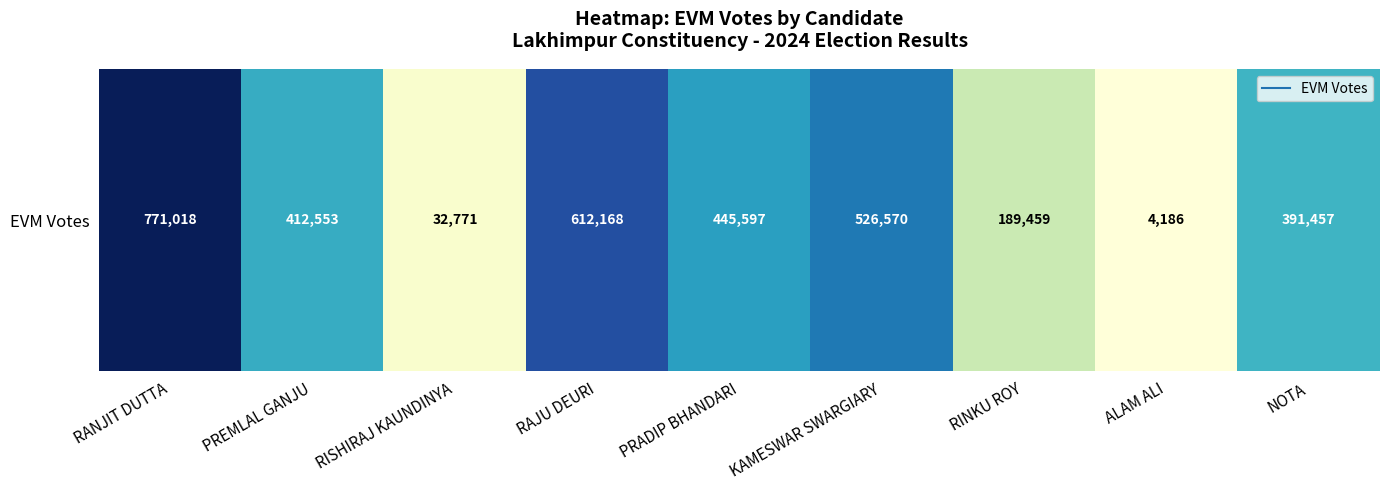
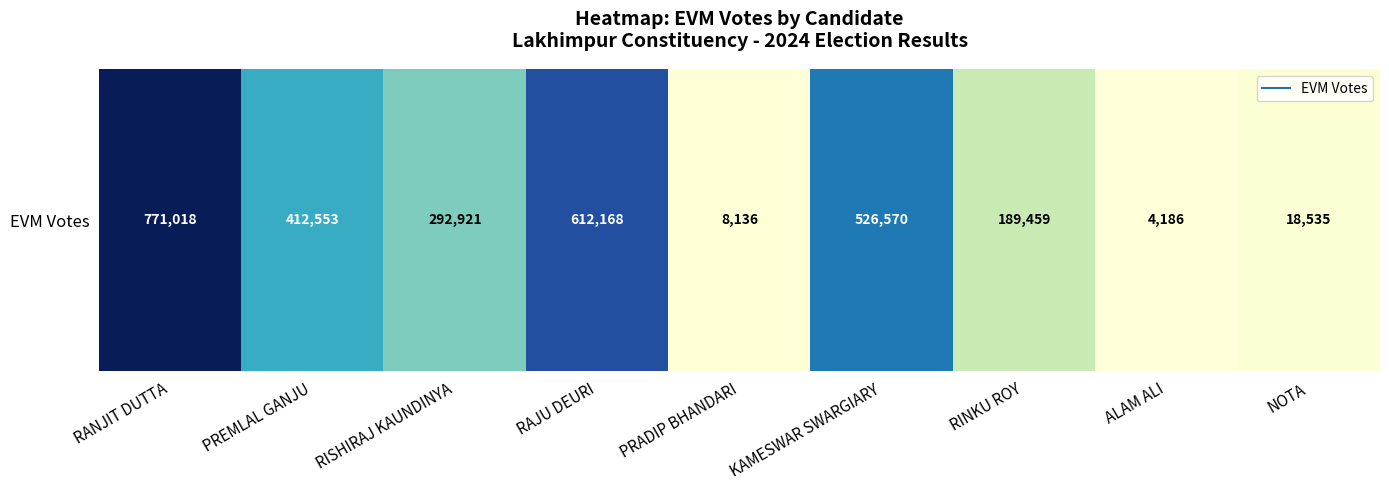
EVM Votes, RISHIRAJ KAUNDINYA: 32,771 -> 292,921
EVM Votes, PRADIP BHANDARI: 445,597 -> 8,136
EVM Votes, NOTA: 391,457 -> 18,535
